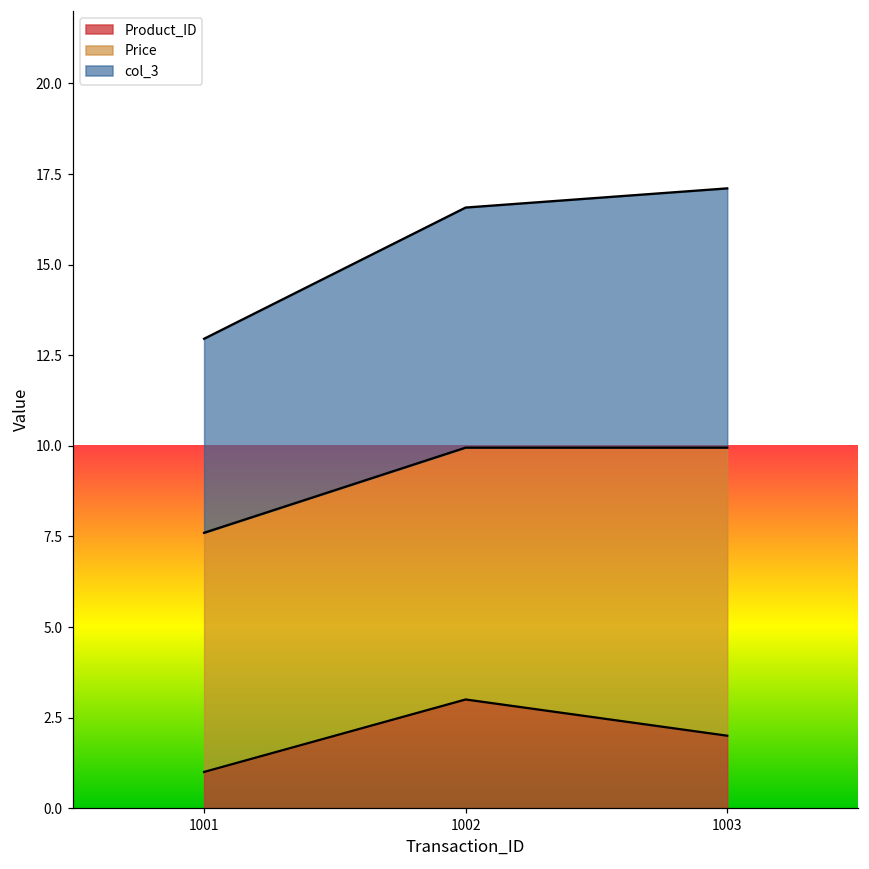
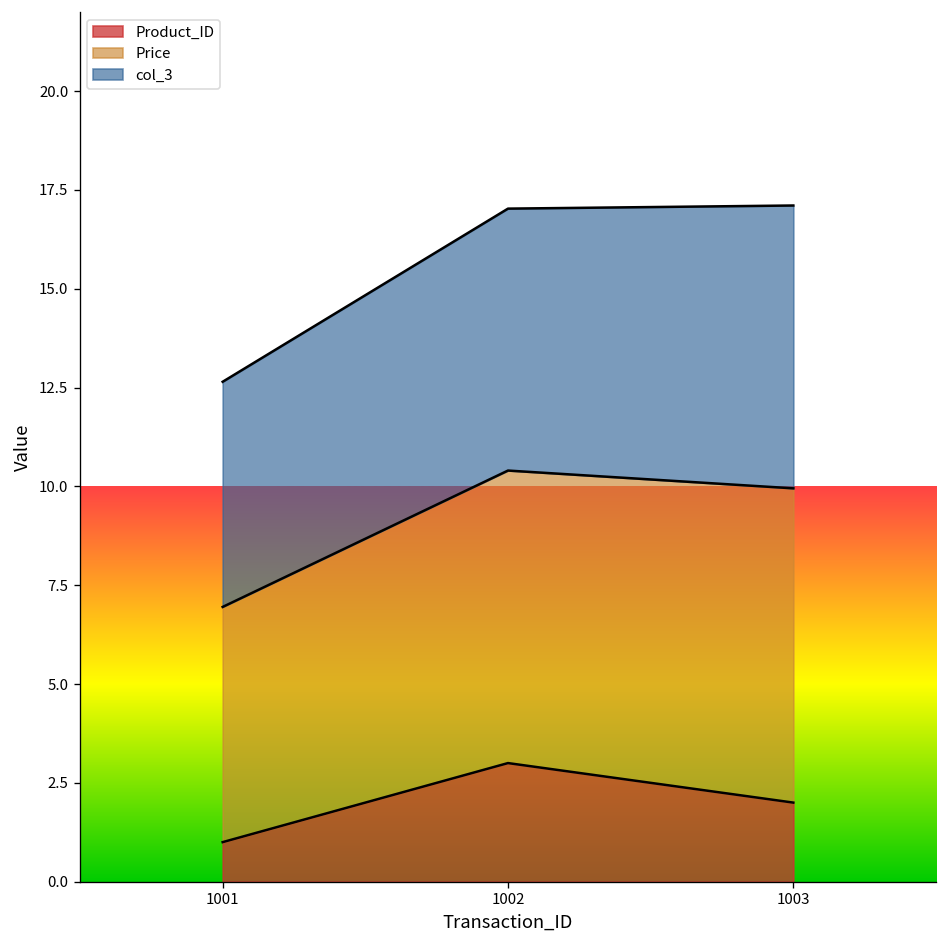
Price, 1001: 6.6 -> 6.0
col_3, 1001: 5.4 -> 5.7
Price, 1002: 6.9 -> 7.4
